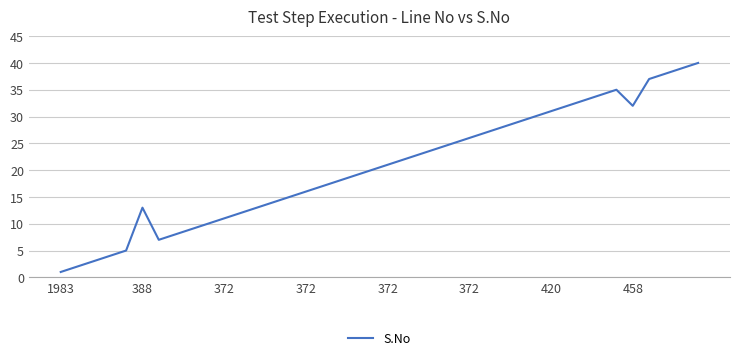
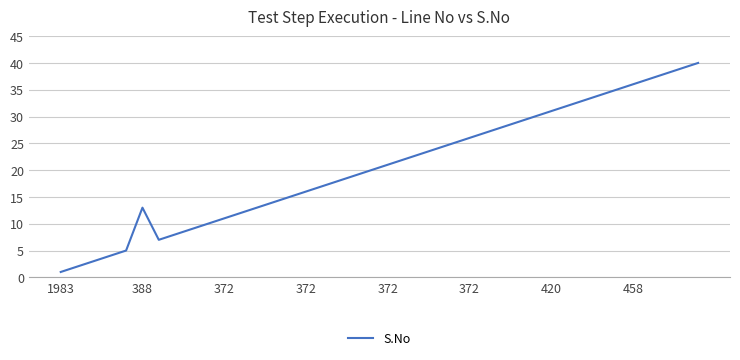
458: 32 -> 36
